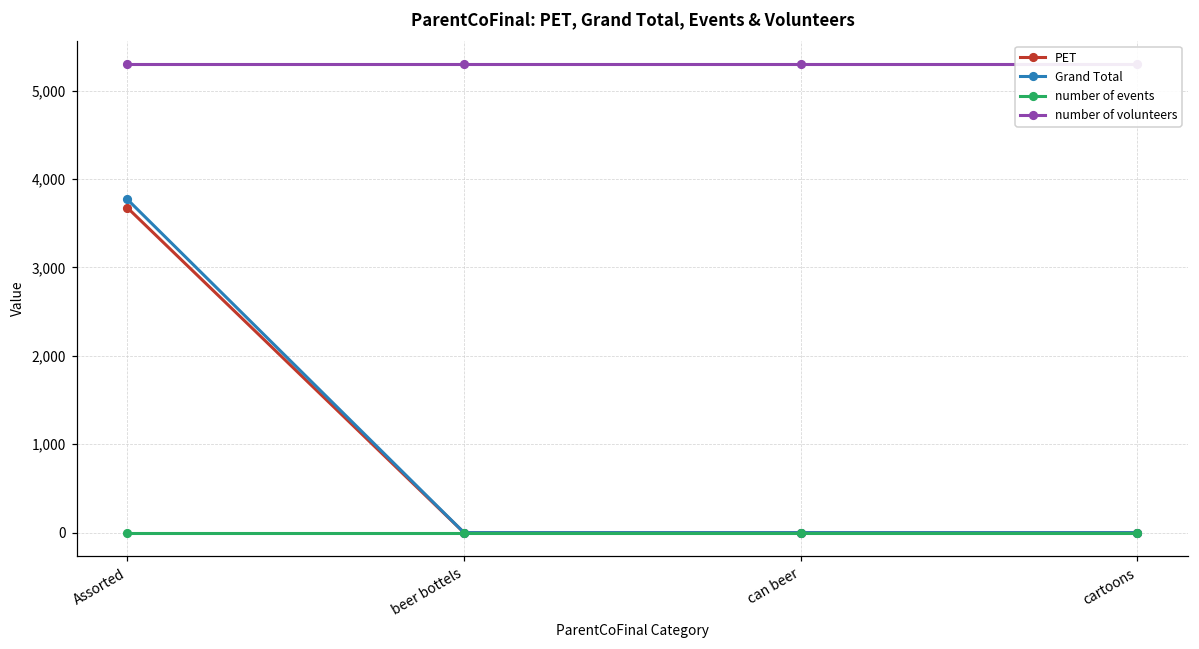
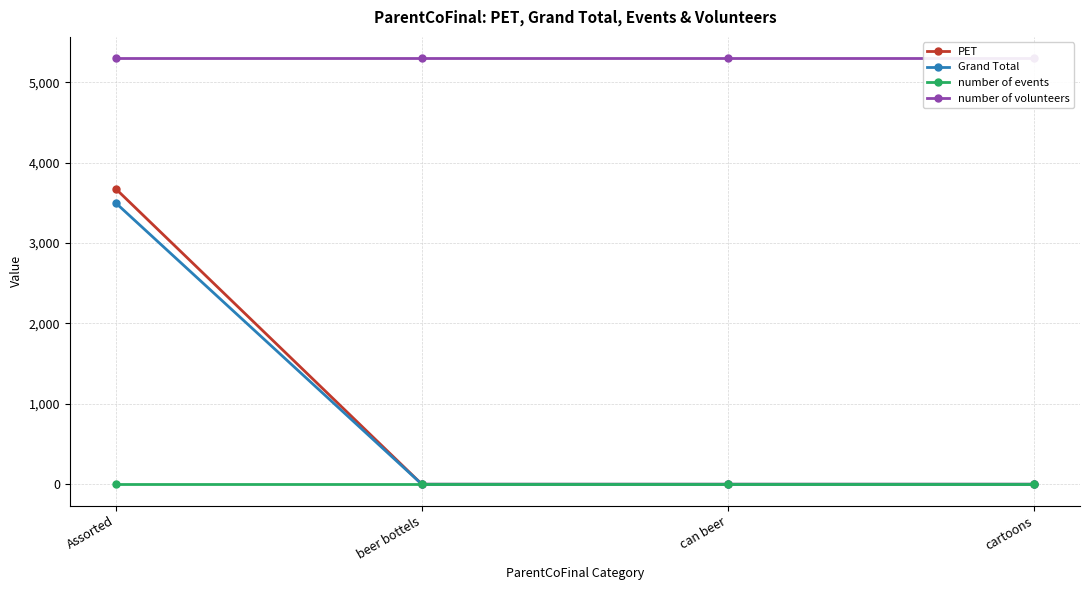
Grand Total, Assorted: 3,800 -> 3,500
